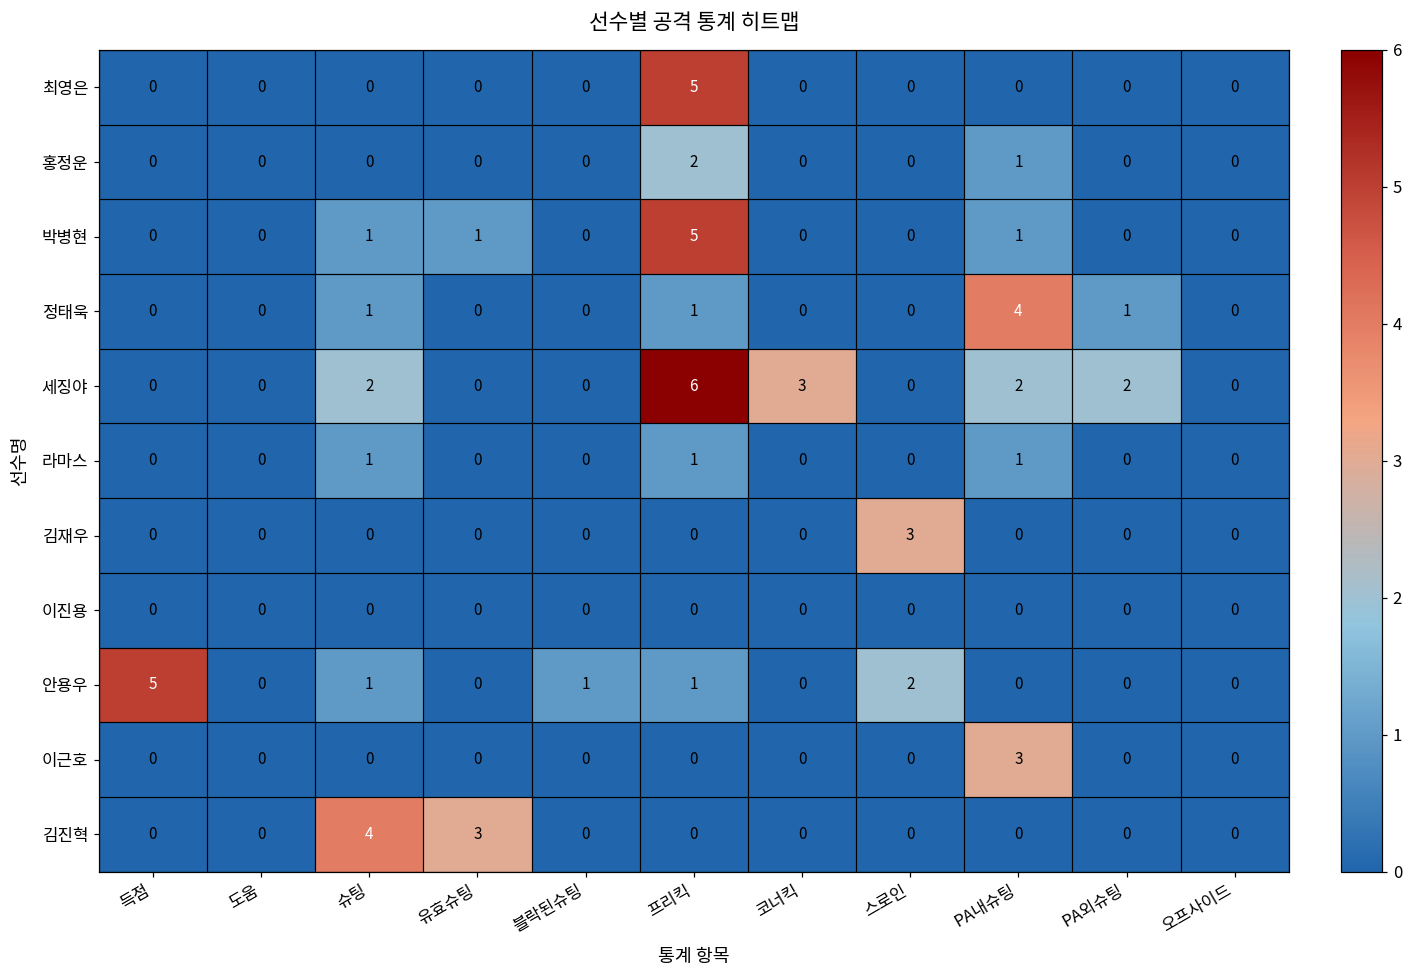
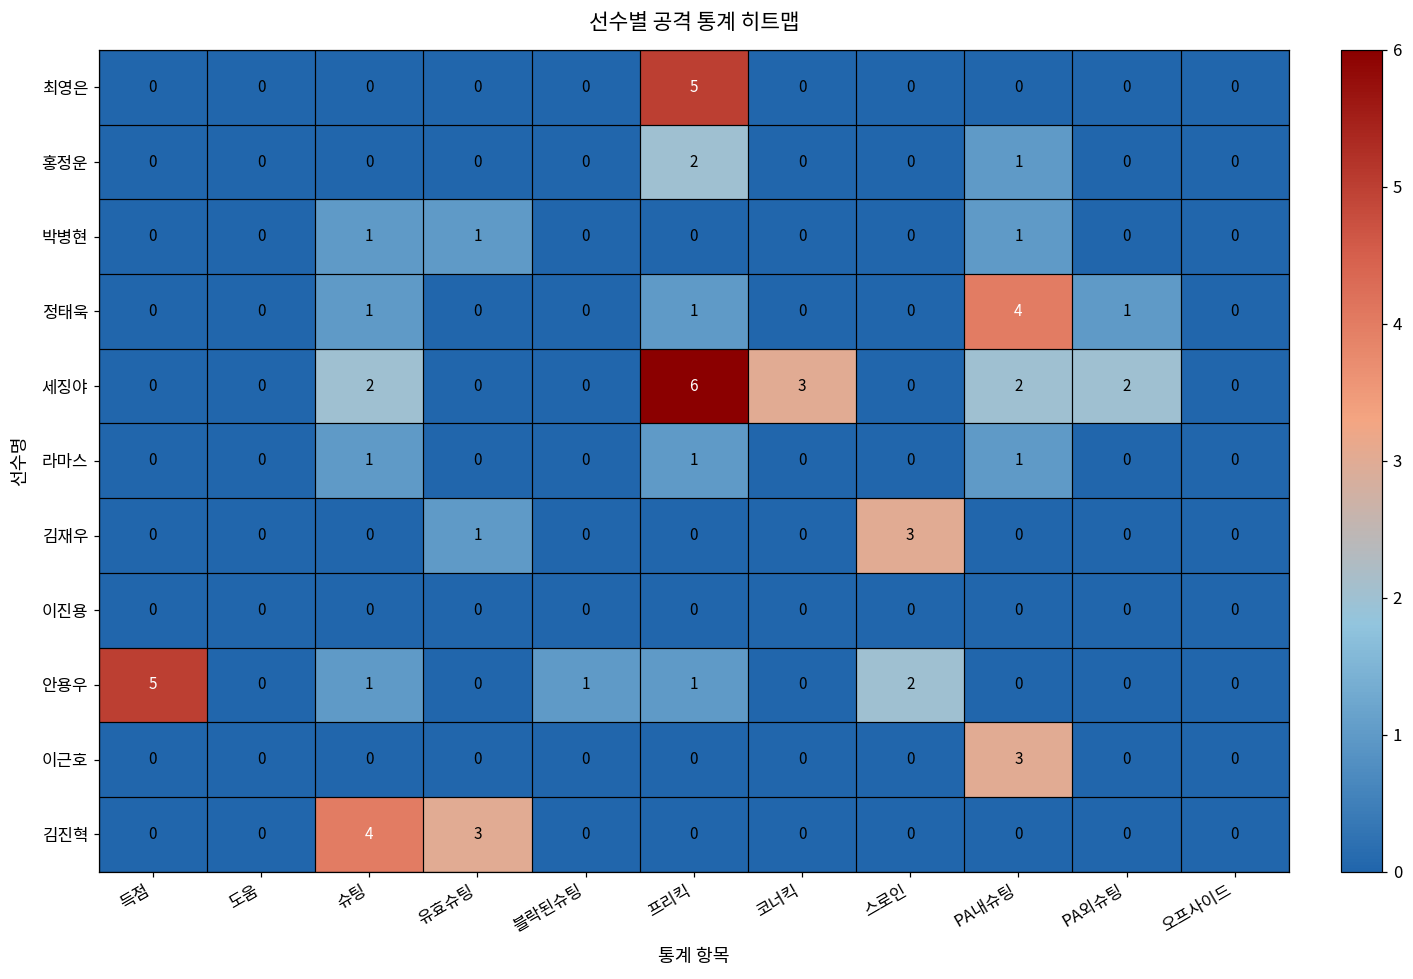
박병현, 프리킥: 5 -> 0
김재우, 유효슈팅: 0 -> 1
